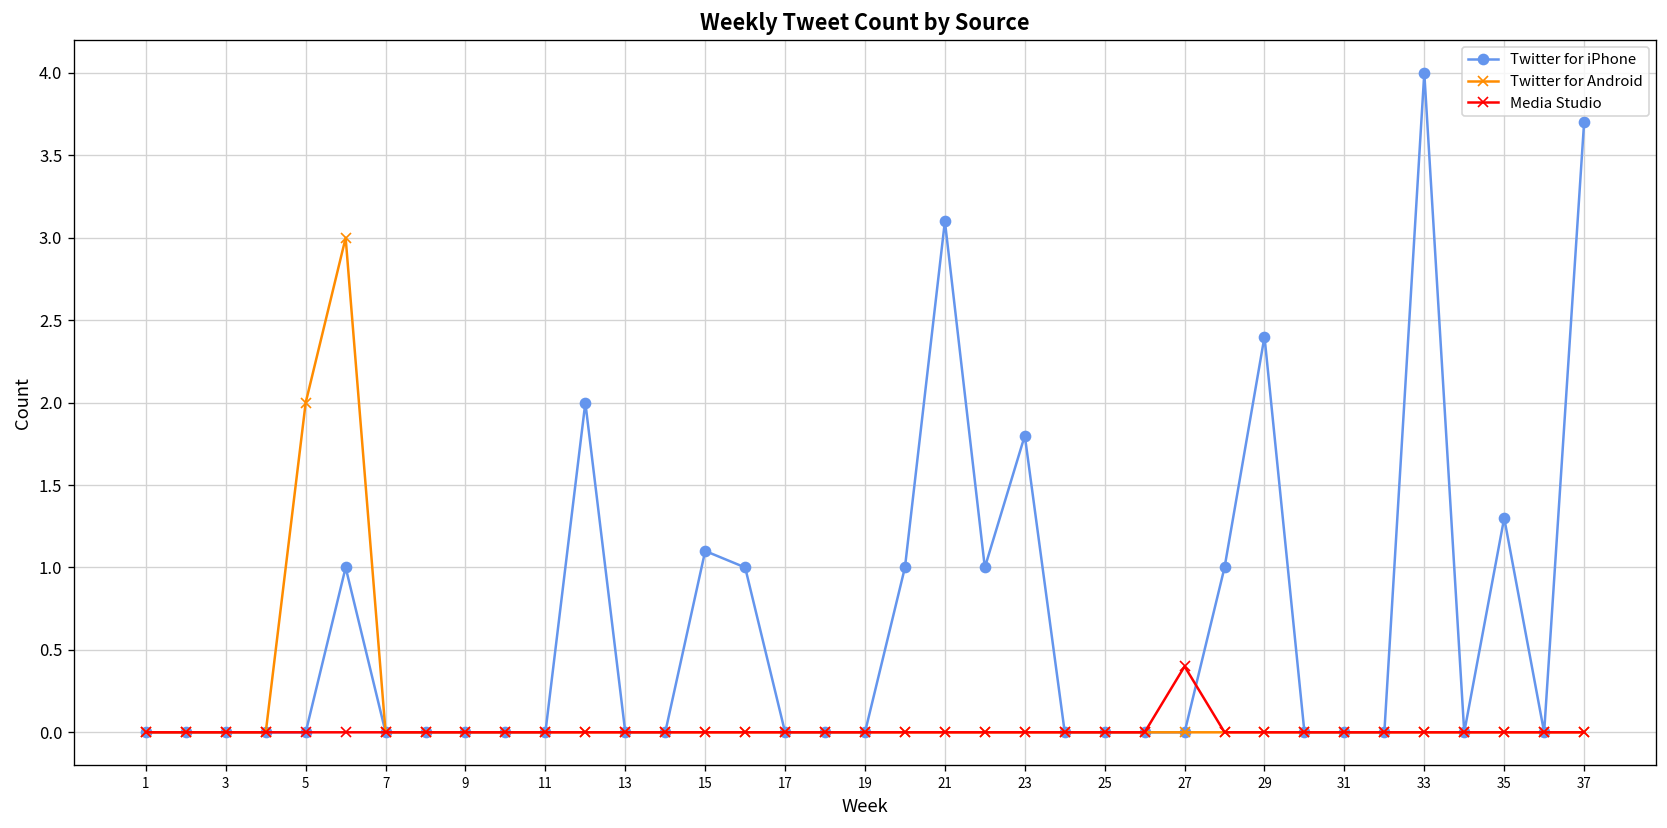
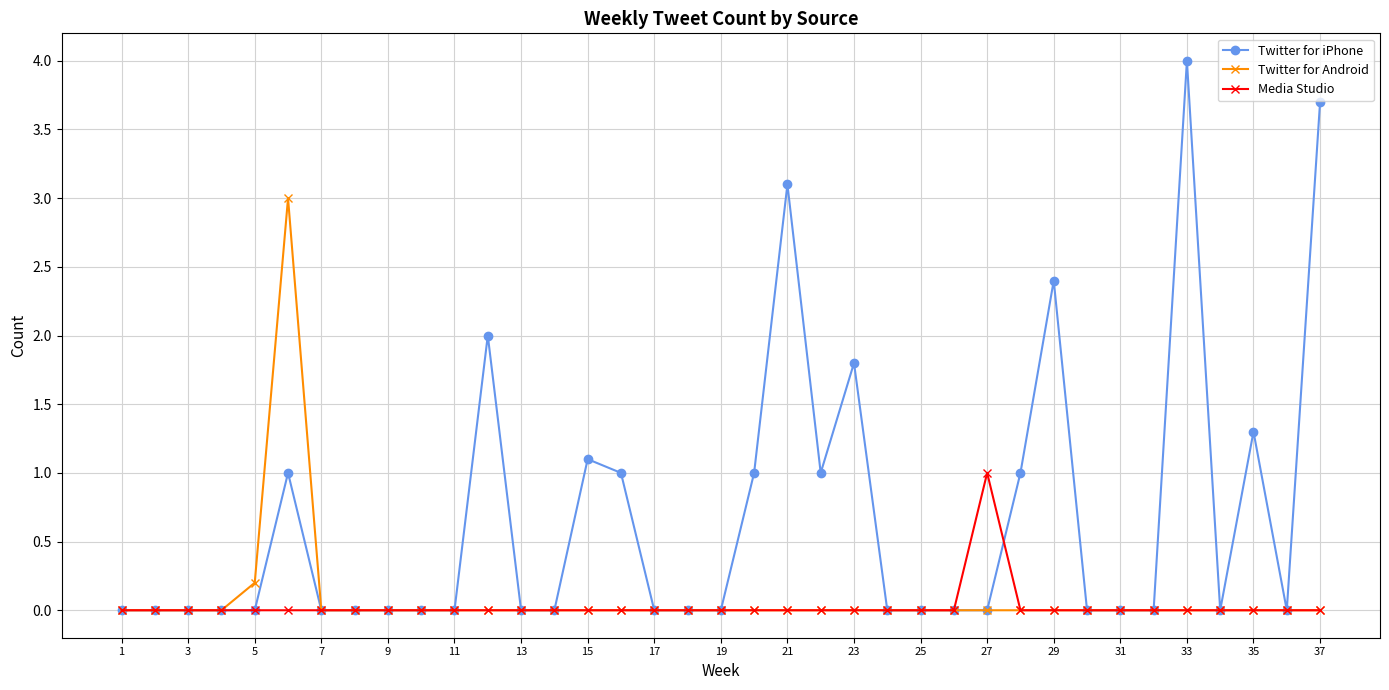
Twitter for Android, 5: 2.0 -> 0.2
Media Studio, 27: 0.4 -> 1.0
